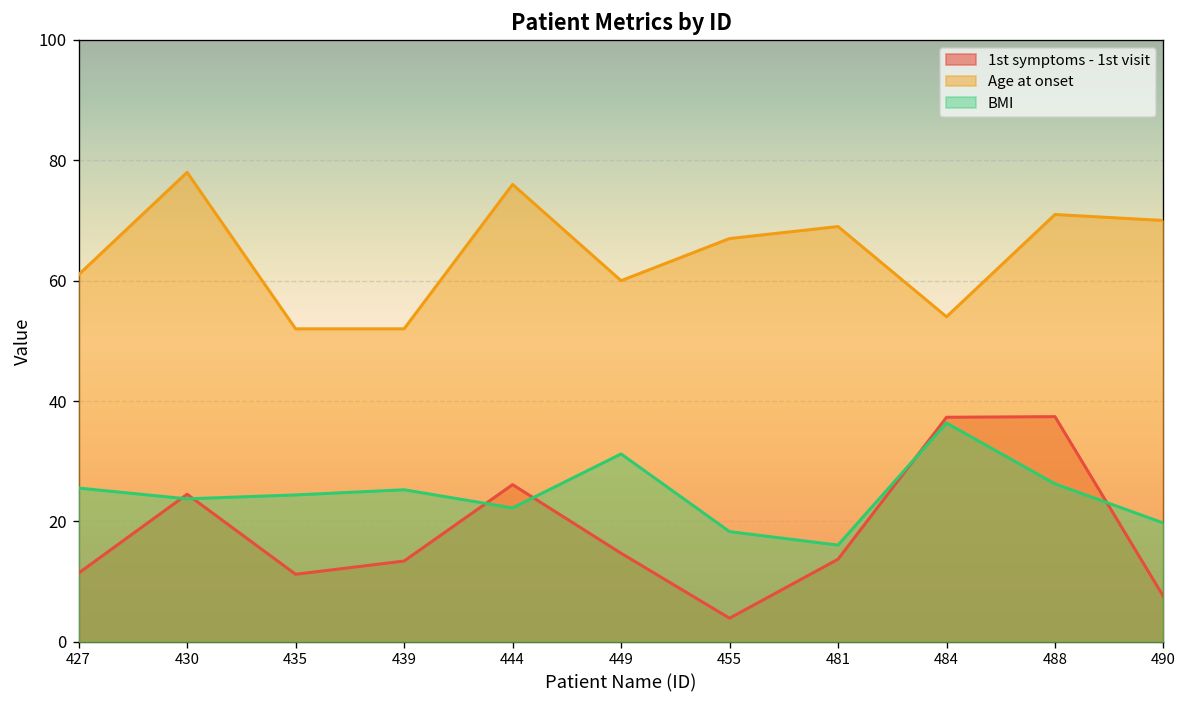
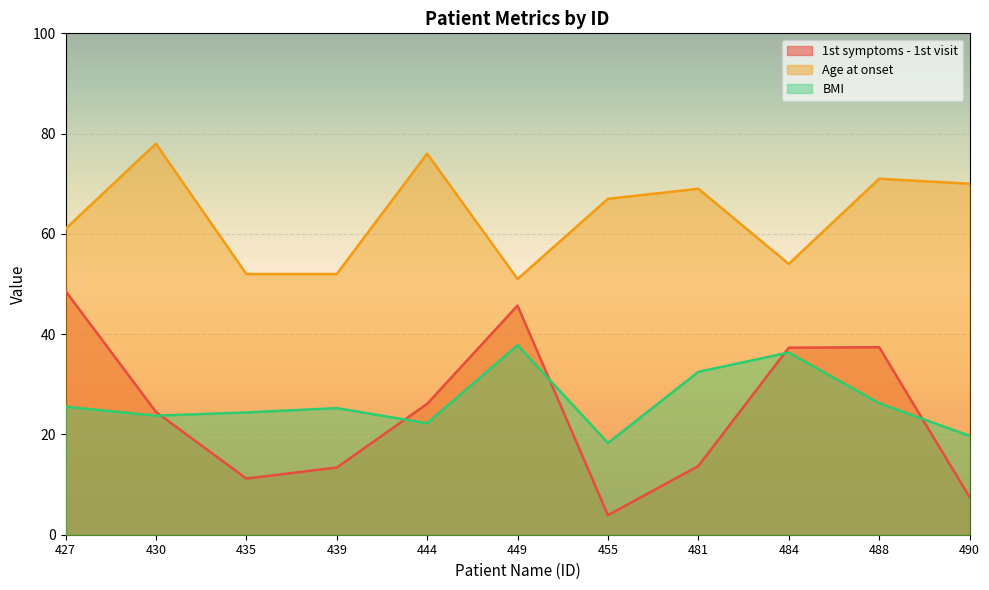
1st symptoms - 1st visit, 427: 11 -> 49
1st symptoms - 1st visit, 449: 15 -> 46
Age at onset, 449: 60 -> 51
BMI, 449: 31 -> 38
BMI, 481: 16 -> 32
